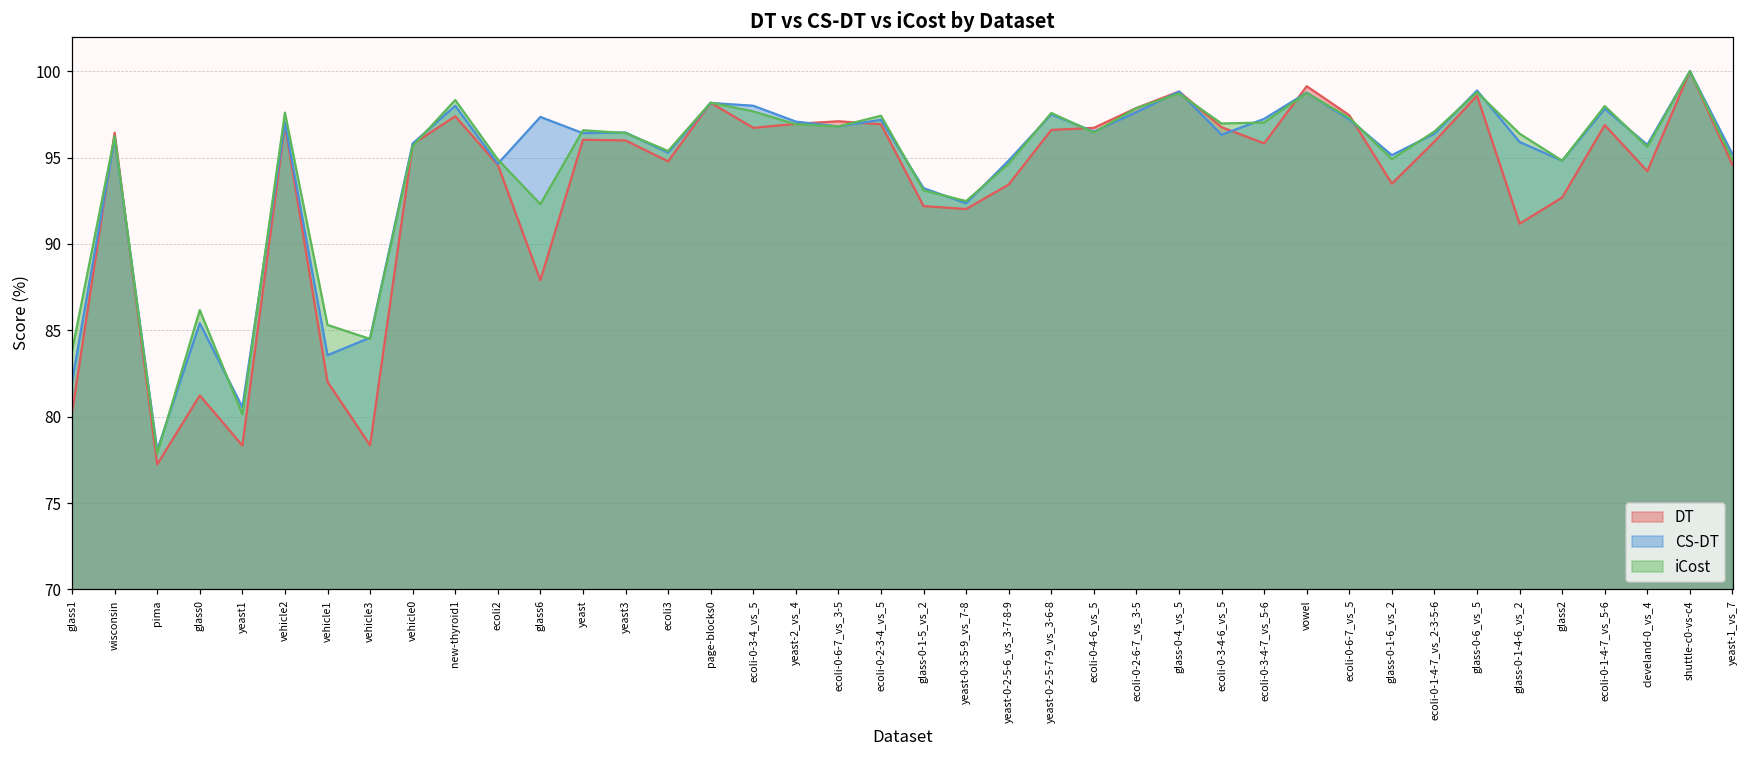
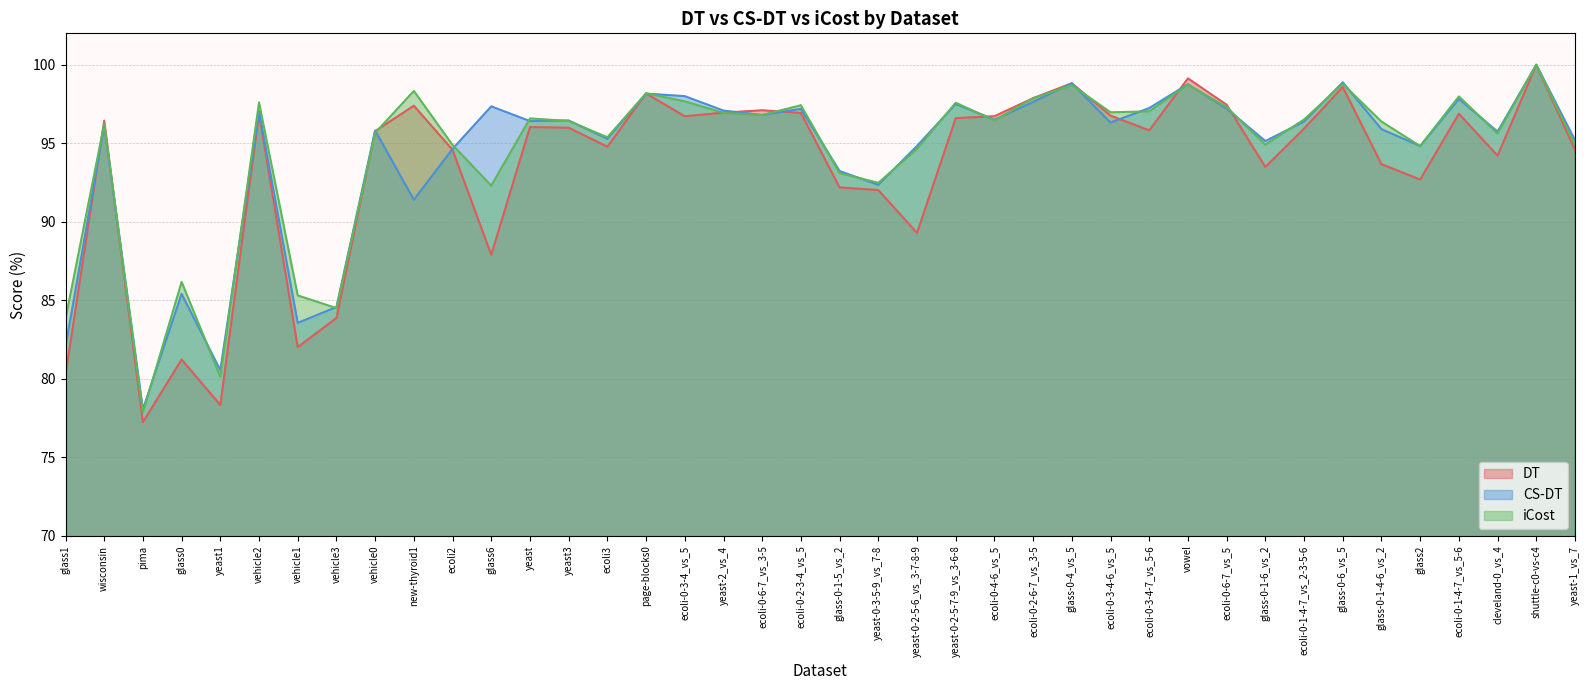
DT, vehicle3: 78.3 -> 83.9
CS-DT, new-thyroid1: 98.0 -> 91.4
DT, yeast-0-2-5-6_vs_3-7-8-9: 93.4 -> 89.3
DT, glass-0-1-4-6_vs_2: 91.2 -> 93.7
